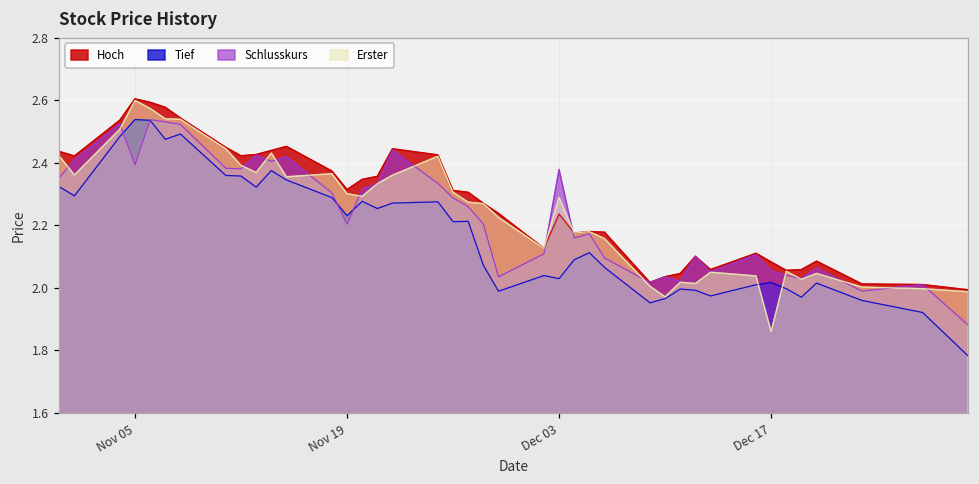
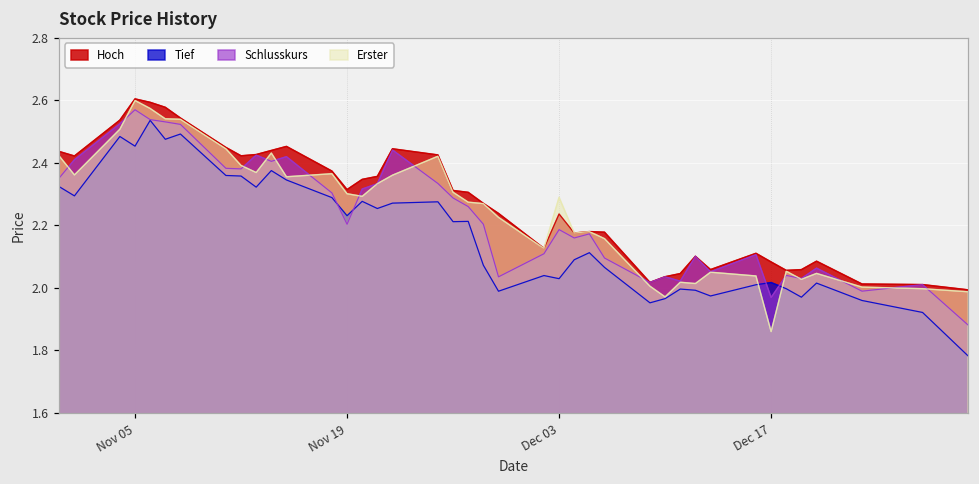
Tief, Nov 05: 2.54 -> 2.45
Schlusskurs, Nov 05: 2.39 -> 2.57
Schlusskurs, Dec 03: 2.38 -> 2.19
Schlusskurs, Dec 17: 2.05 -> 1.97
